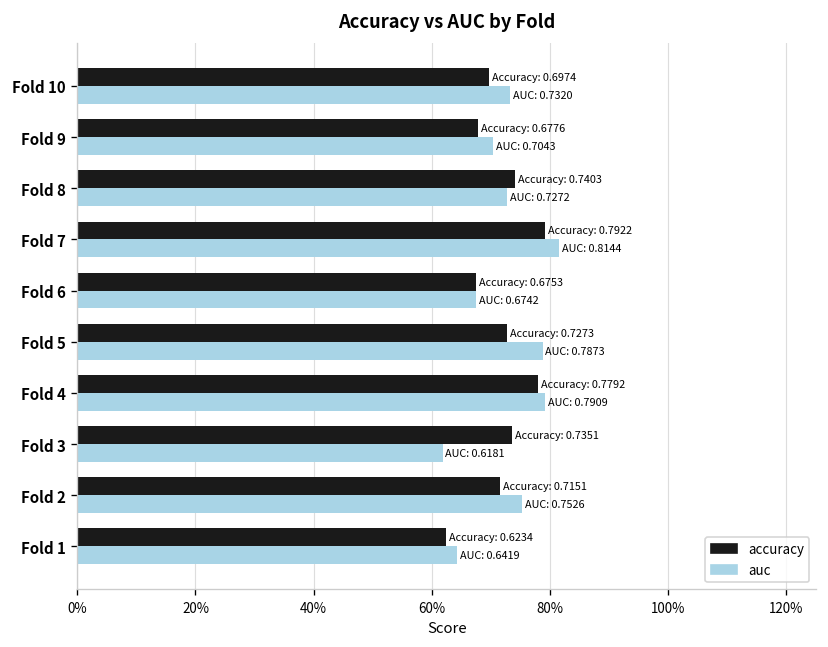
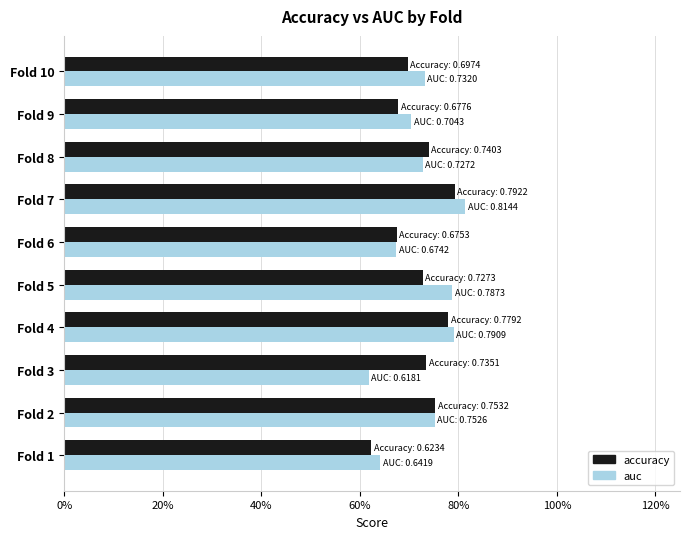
accuracy, Fold 2: 0.7151 -> 0.7532
